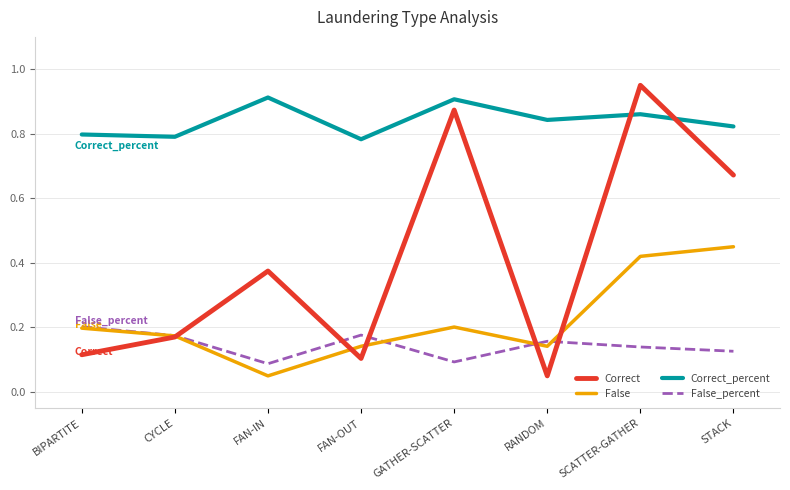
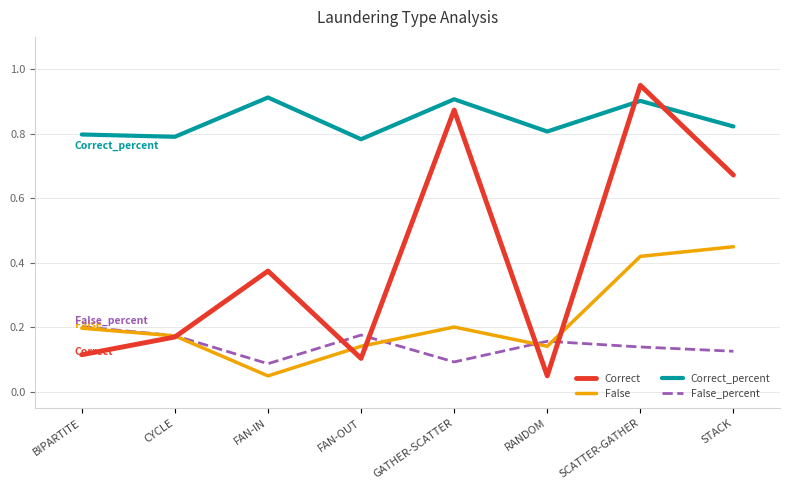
Correct_percent, RANDOM: 0.84 -> 0.81
Correct_percent, SCATTER-GATHER: 0.86 -> 0.90
